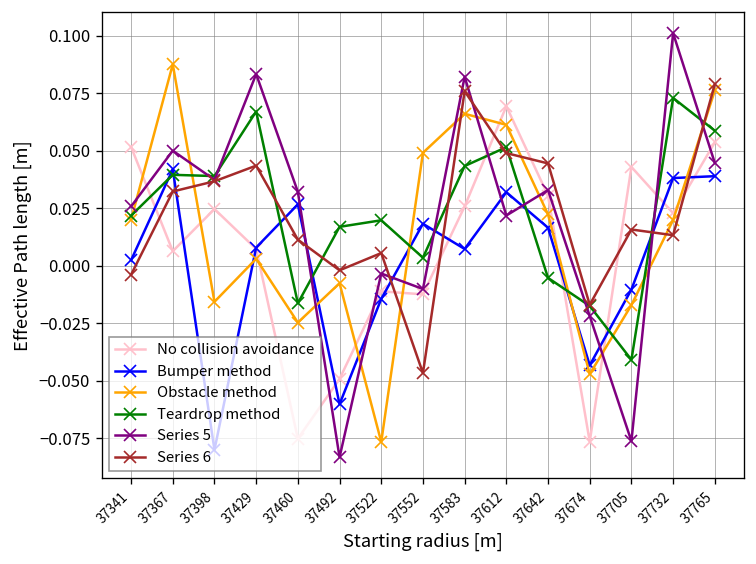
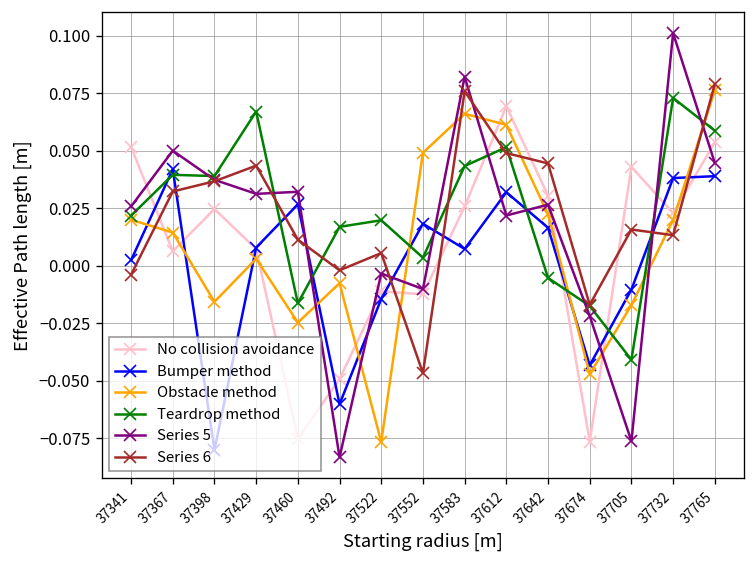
Obstacle method, 37367: 0.088 -> 0.014
Series 5, 37429: 0.083 -> 0.031
Series 5, 37642: 0.033 -> 0.027
